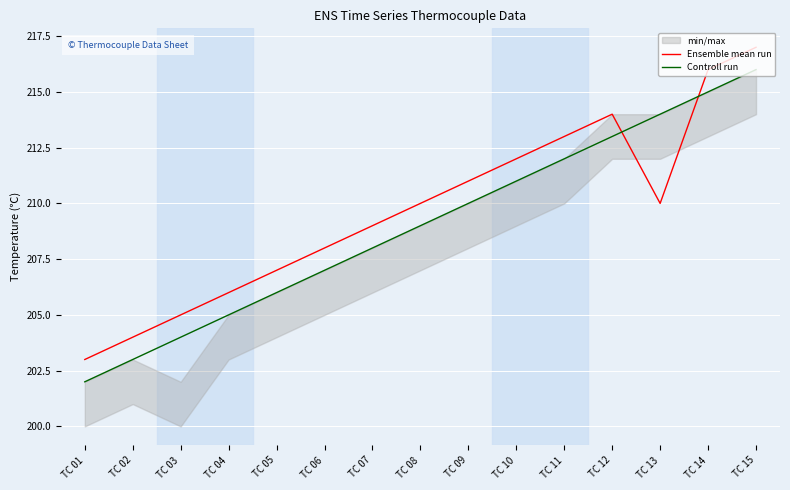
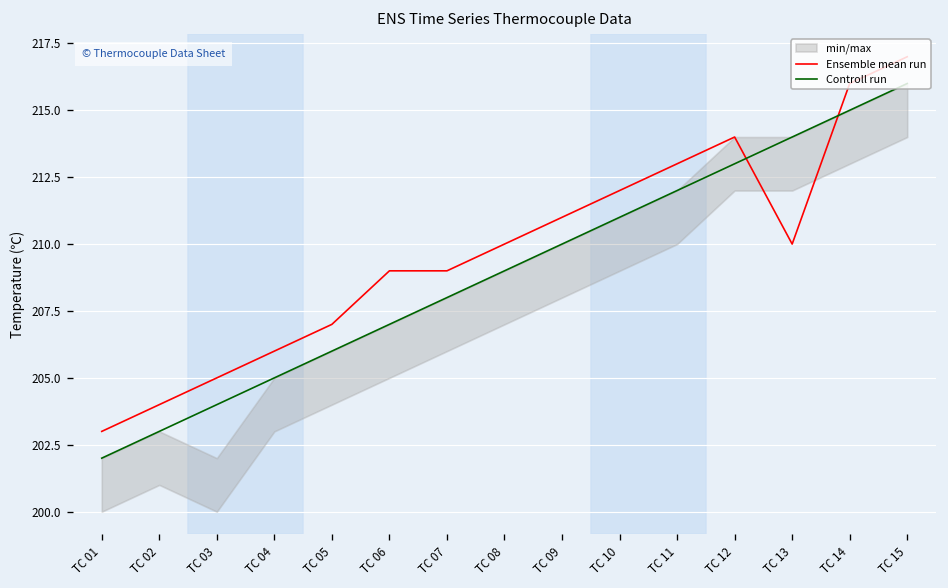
Ensemble mean run, TC 06: 208 -> 209
